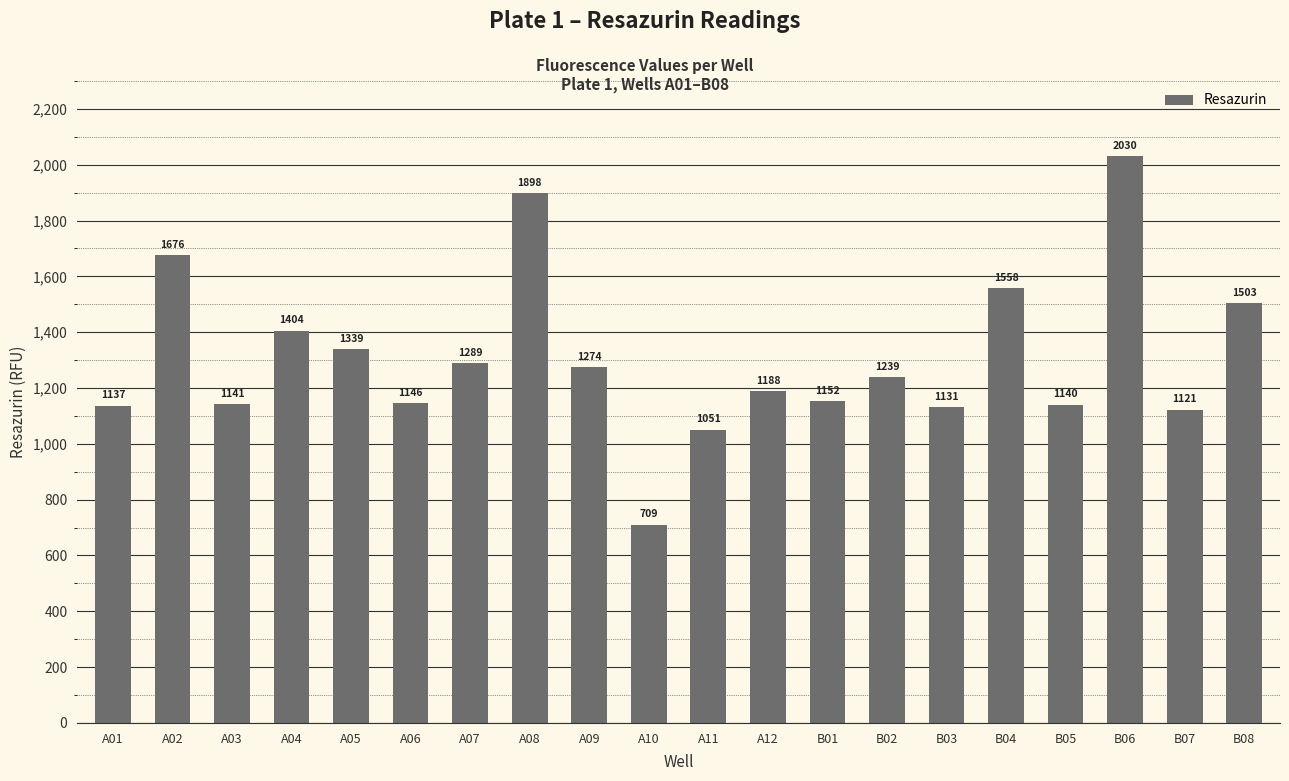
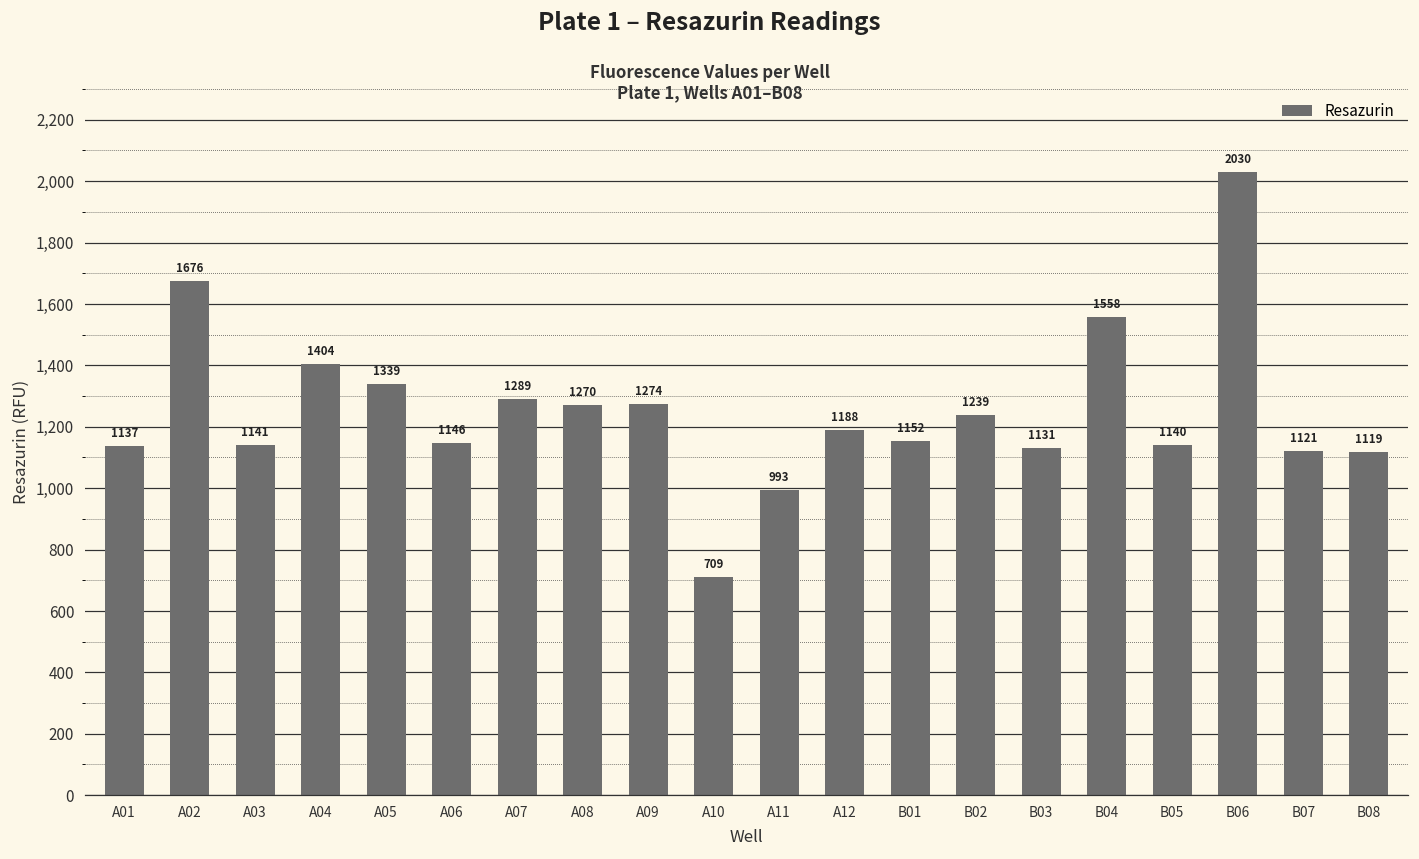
A08: 1898 -> 1270
A11: 1051 -> 993
B08: 1503 -> 1119
